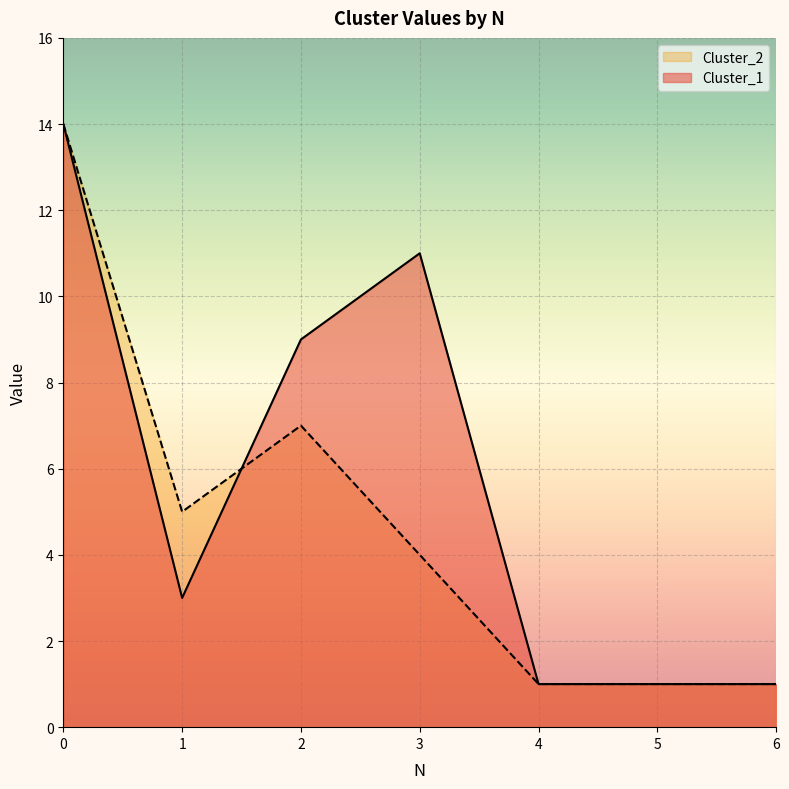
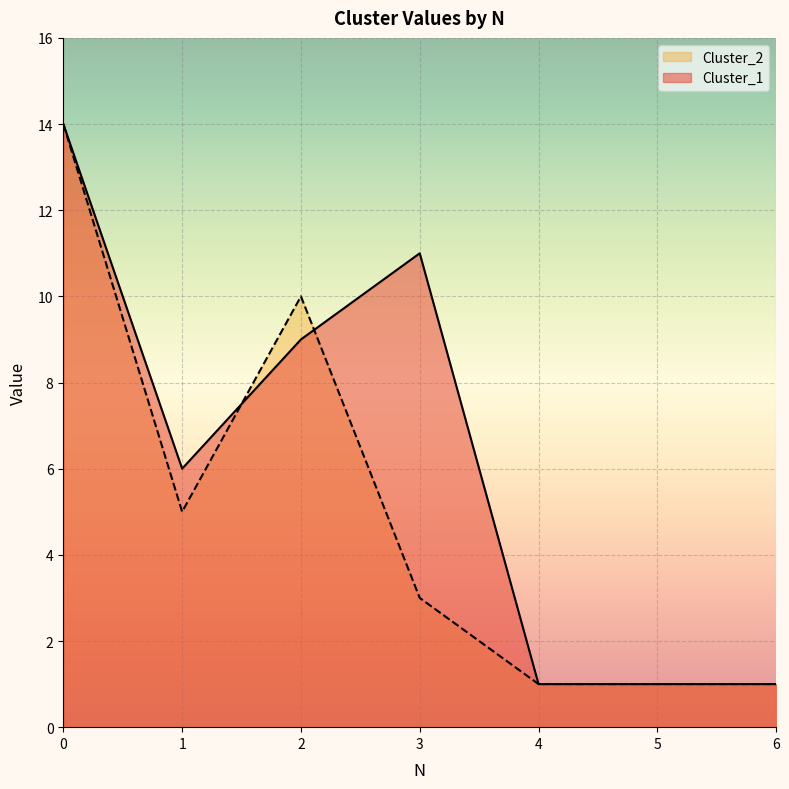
Cluster_1, 1: 3 -> 6
Cluster_2, 2: 7 -> 10
Cluster_2, 3: 4 -> 3
